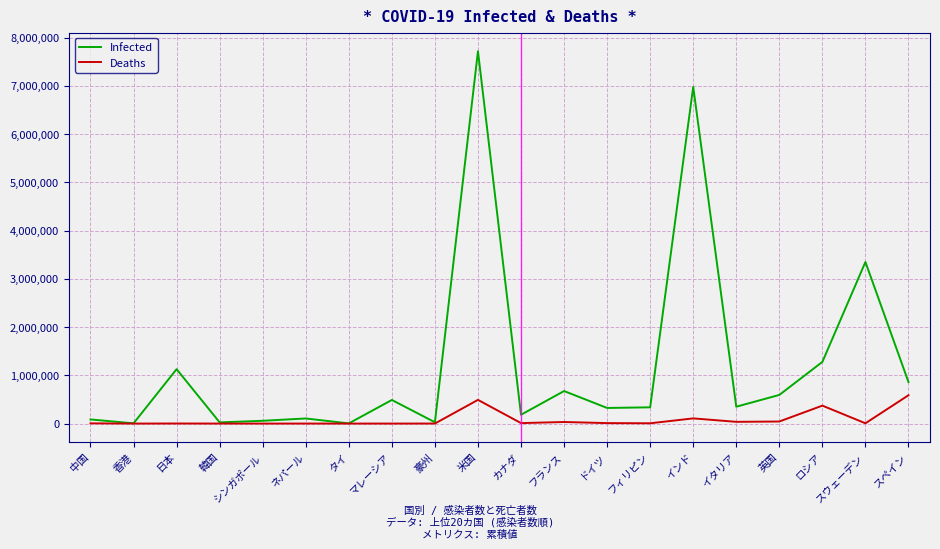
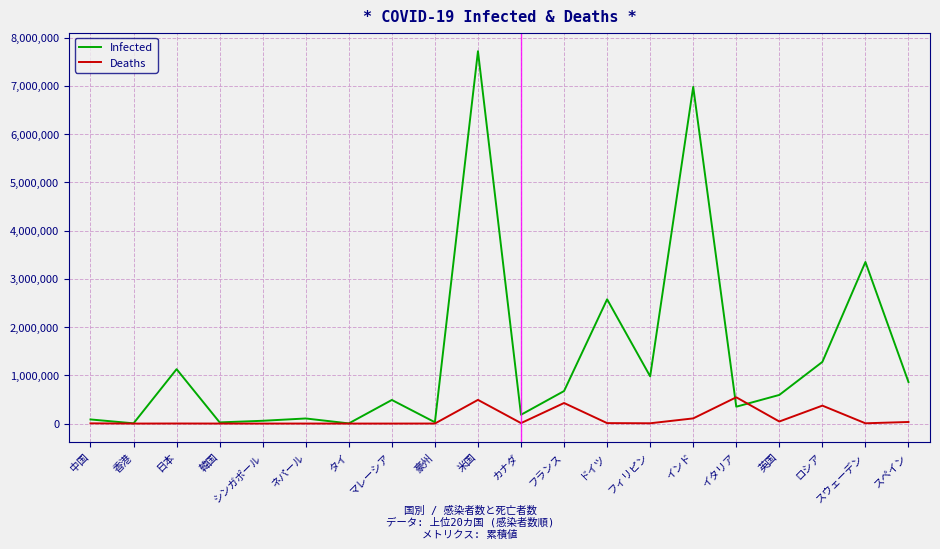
Deaths, フランス: 0 -> 400,000
Infected, ドイツ: 300,000 -> 2,600,000
Infected, フィリピン: 300,000 -> 1,000,000
Deaths, イタリア: 0 -> 500,000
Deaths, スペイン: 600,000 -> 0
